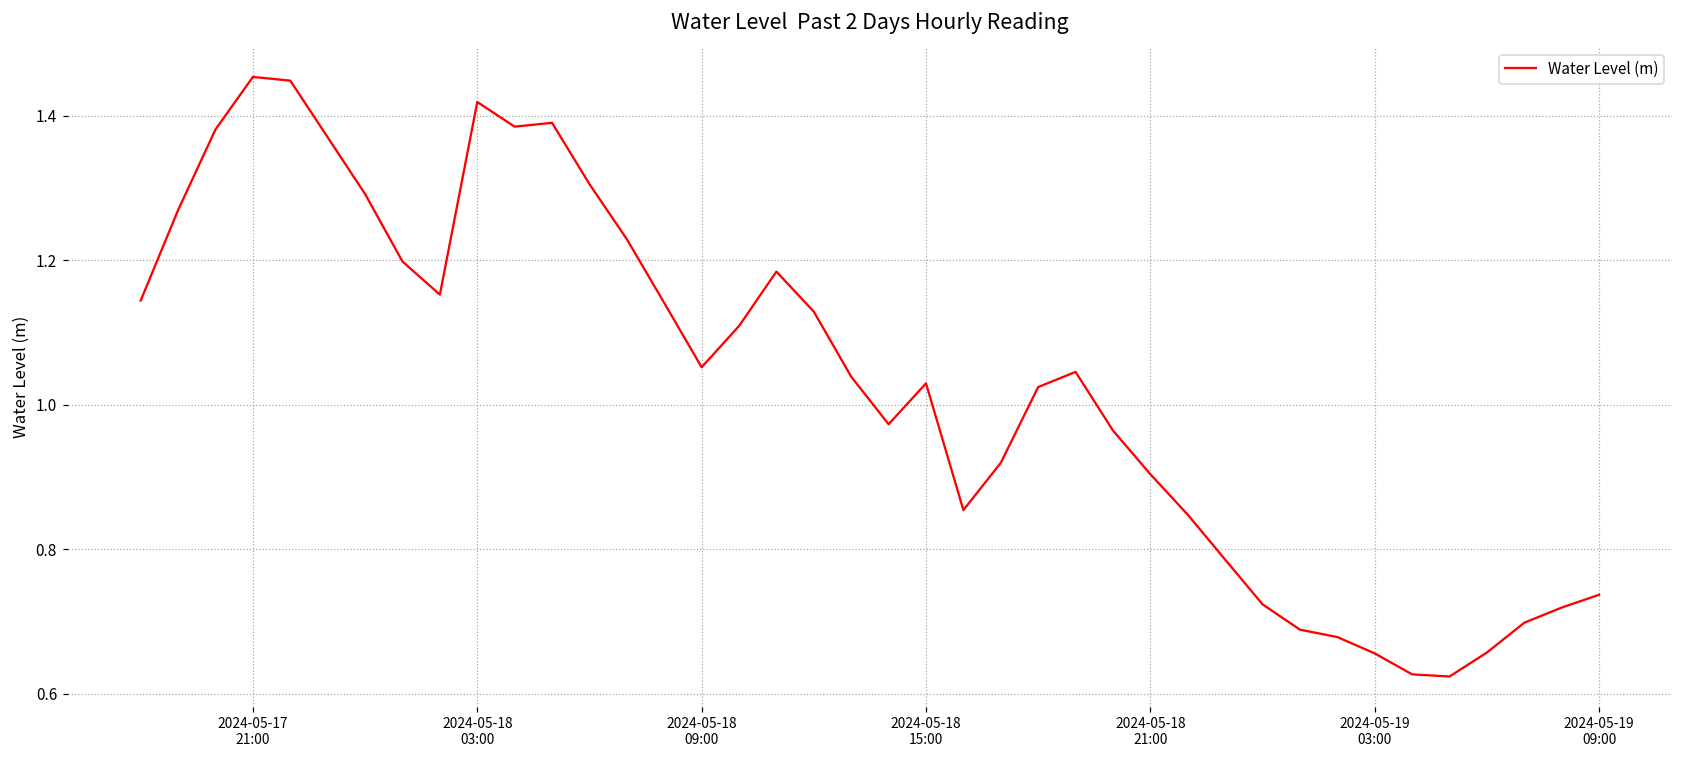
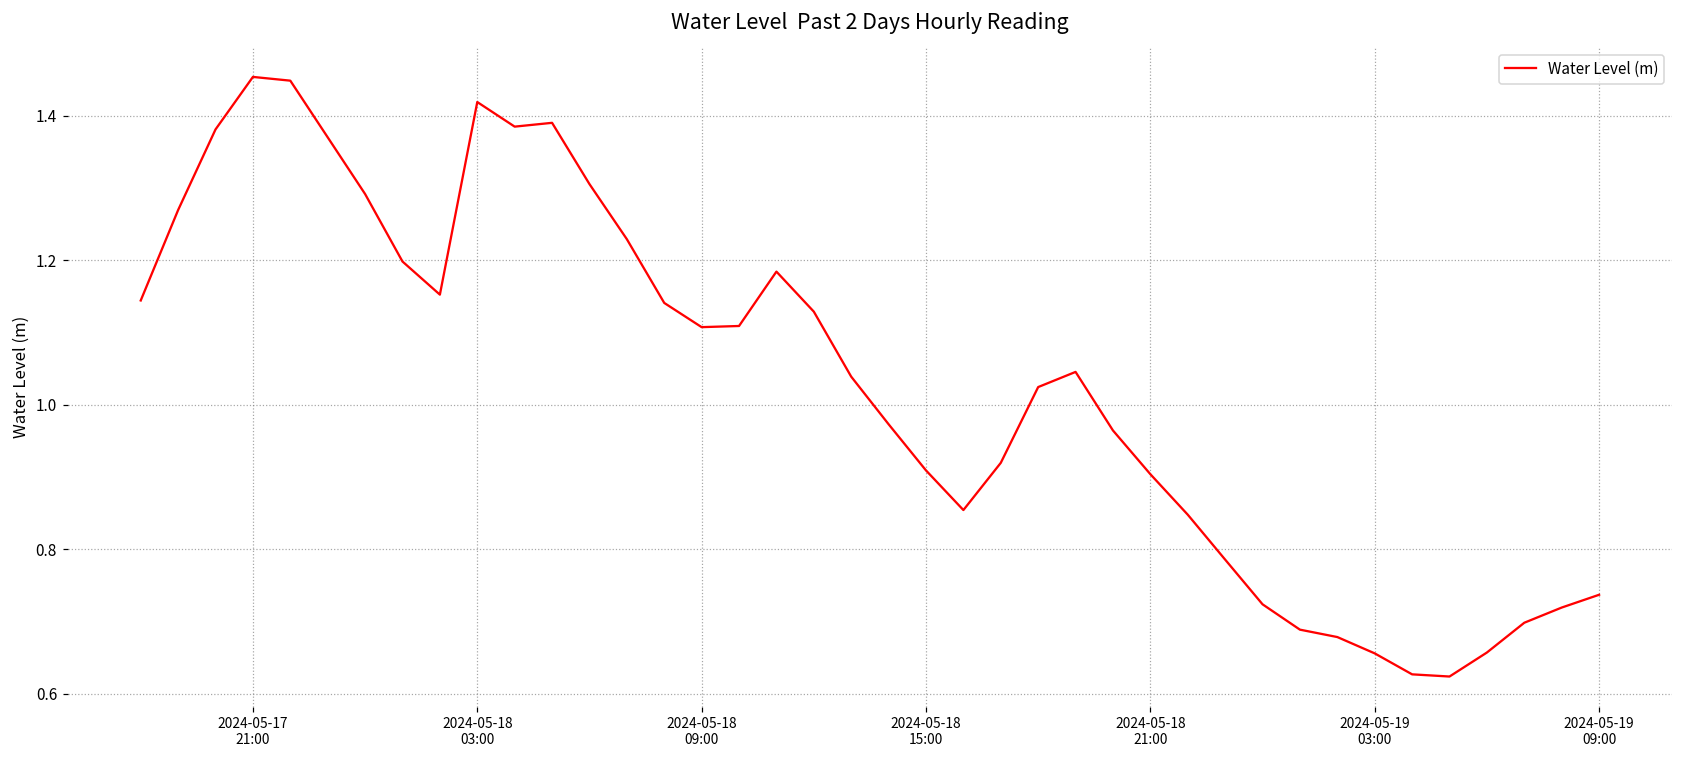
2024-05-18 09:00: 1.05 -> 1.11
2024-05-18 15:00: 1.03 -> 0.91
